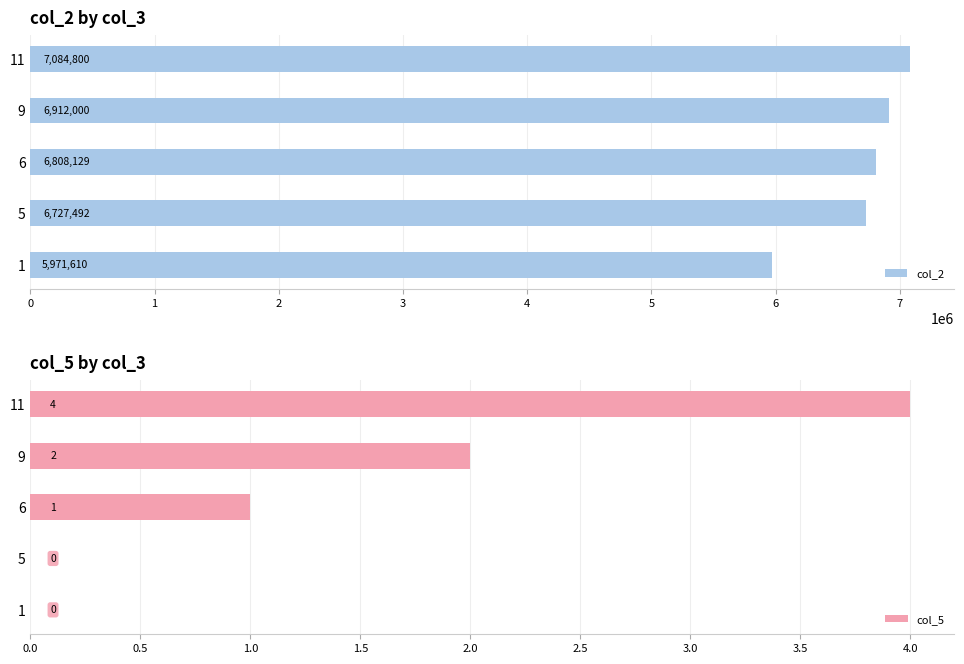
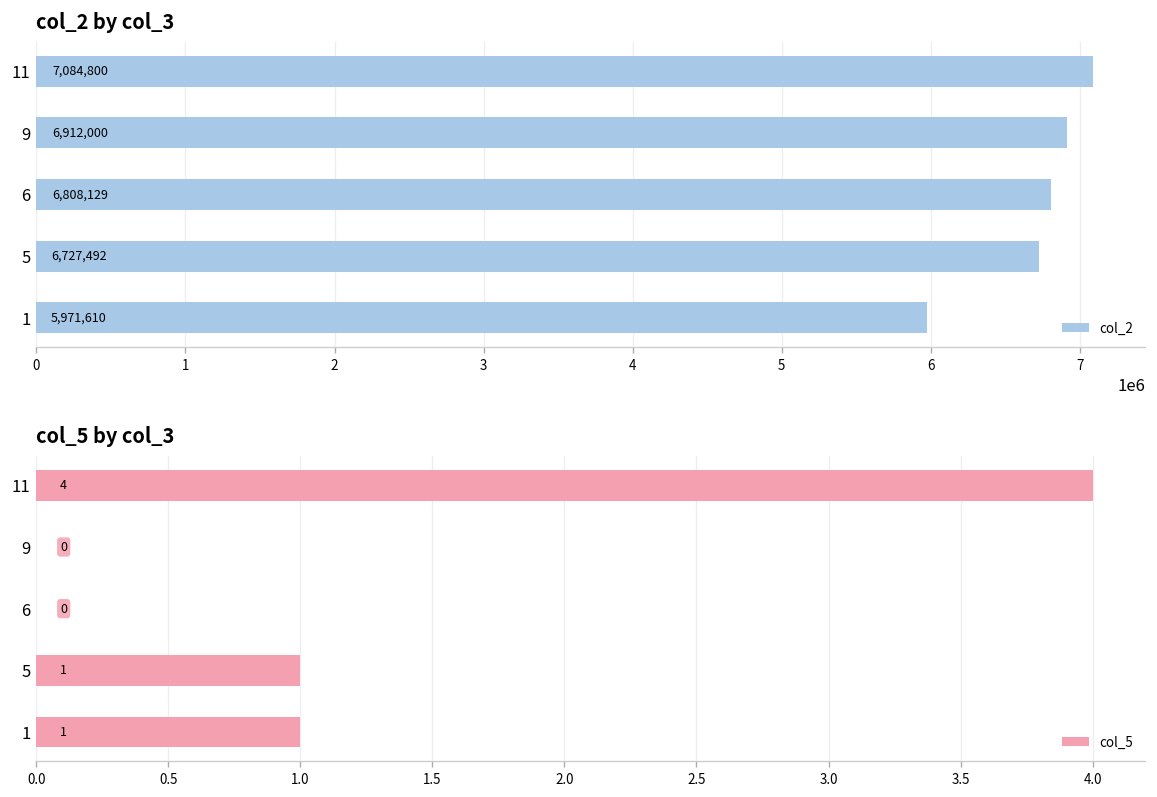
col_5 by col_3, 9: 2 -> 0
col_5 by col_3, 6: 1 -> 0
col_5 by col_3, 5: 0 -> 1
col_5 by col_3, 1: 0 -> 1
